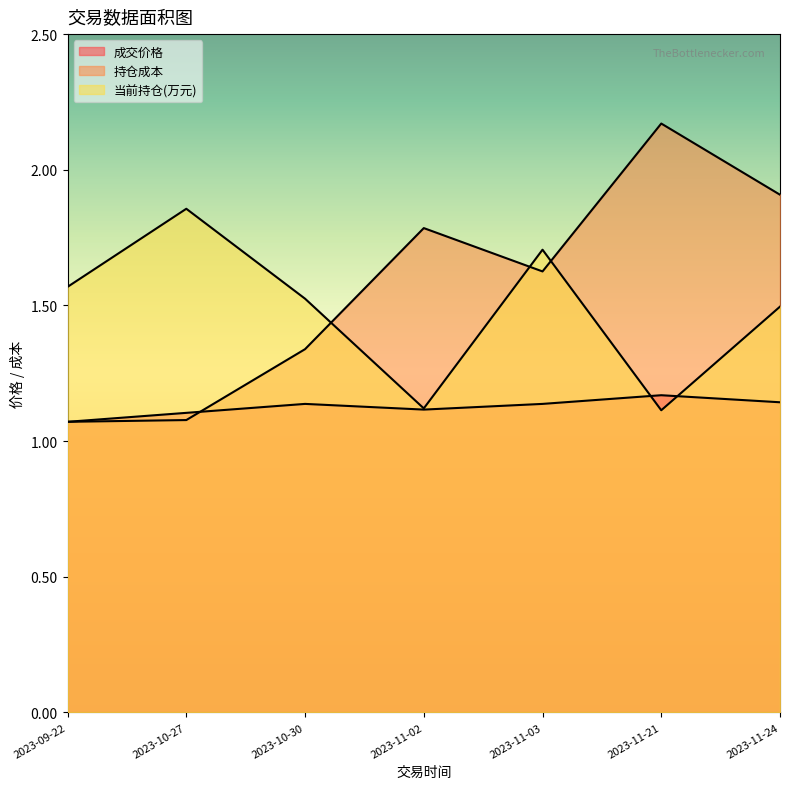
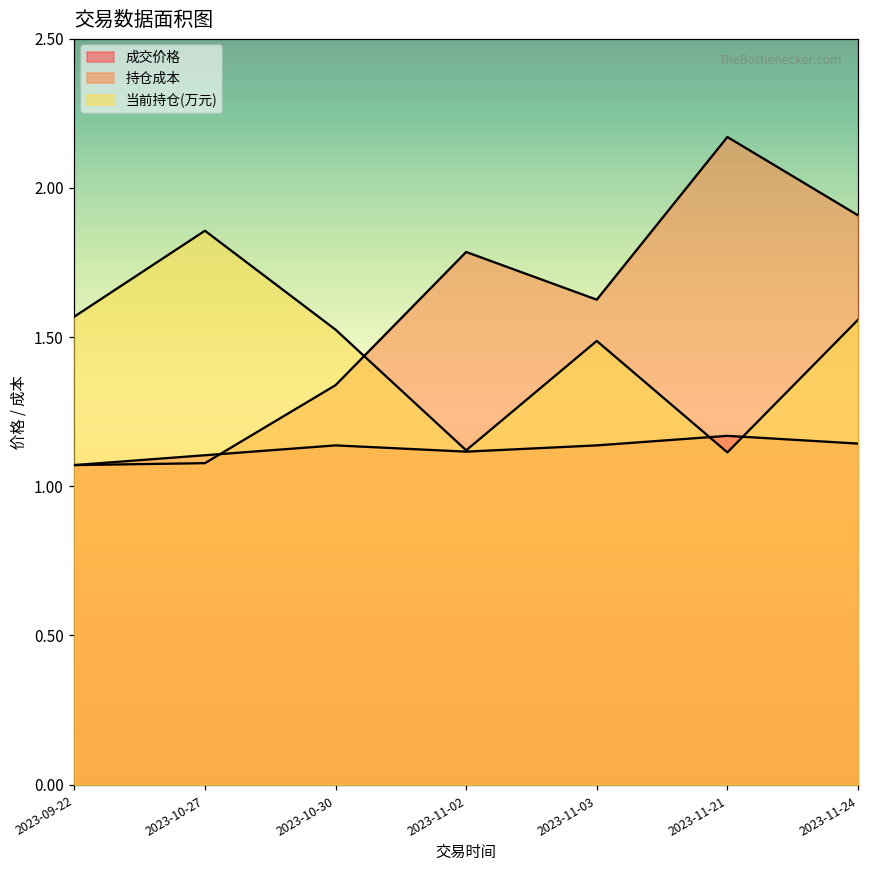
当前持仓(万元), 2023-11-03: 1.71 -> 1.49
当前持仓(万元), 2023-11-24: 1.50 -> 1.56
